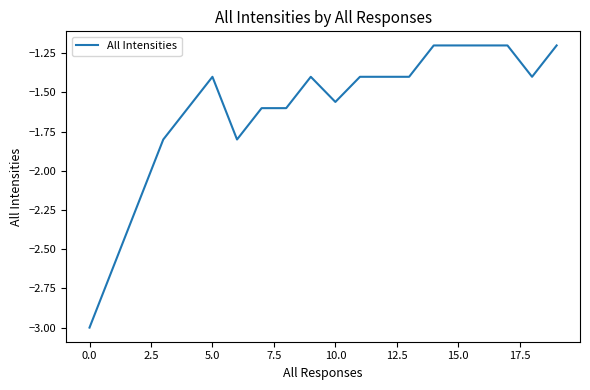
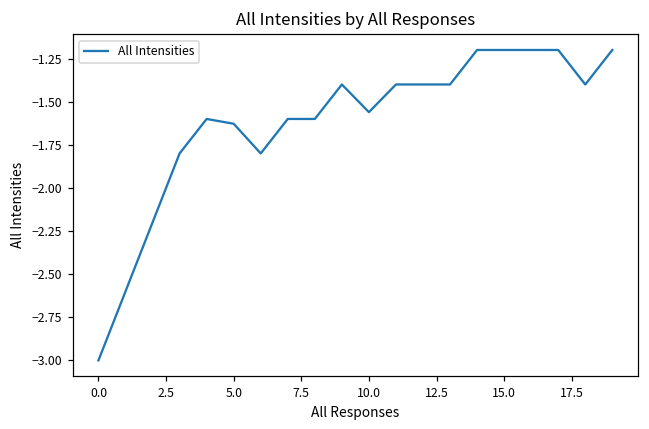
5.0: -1.40 -> -1.63
